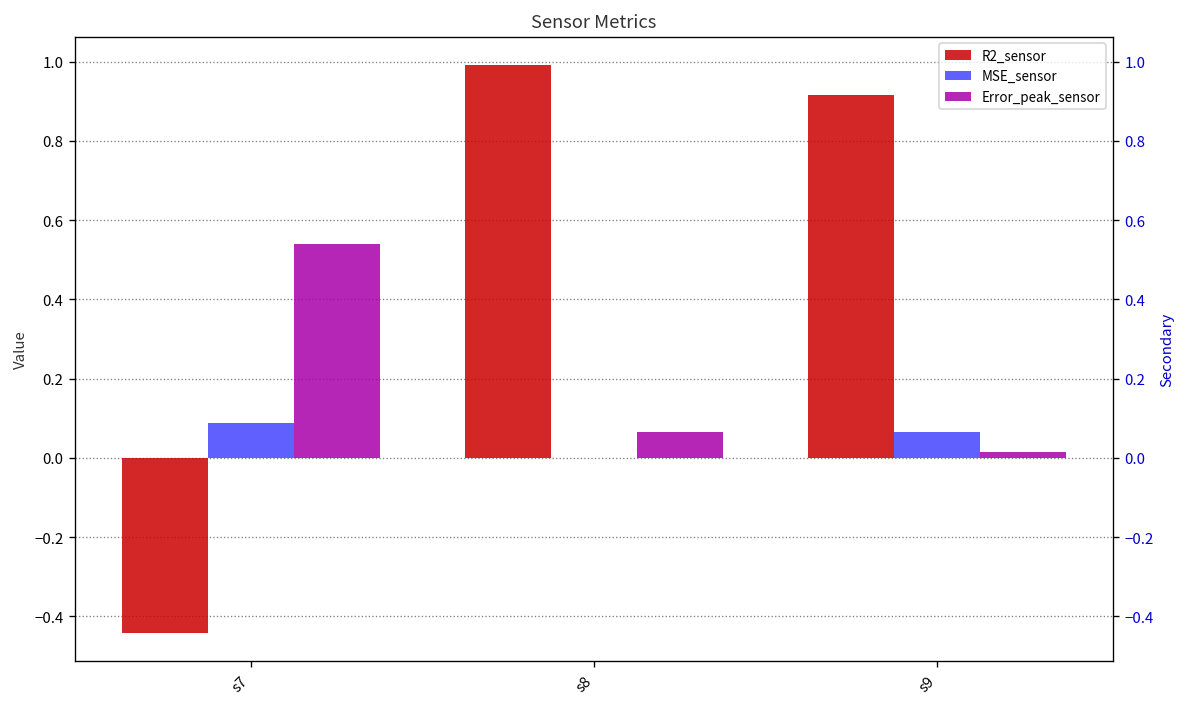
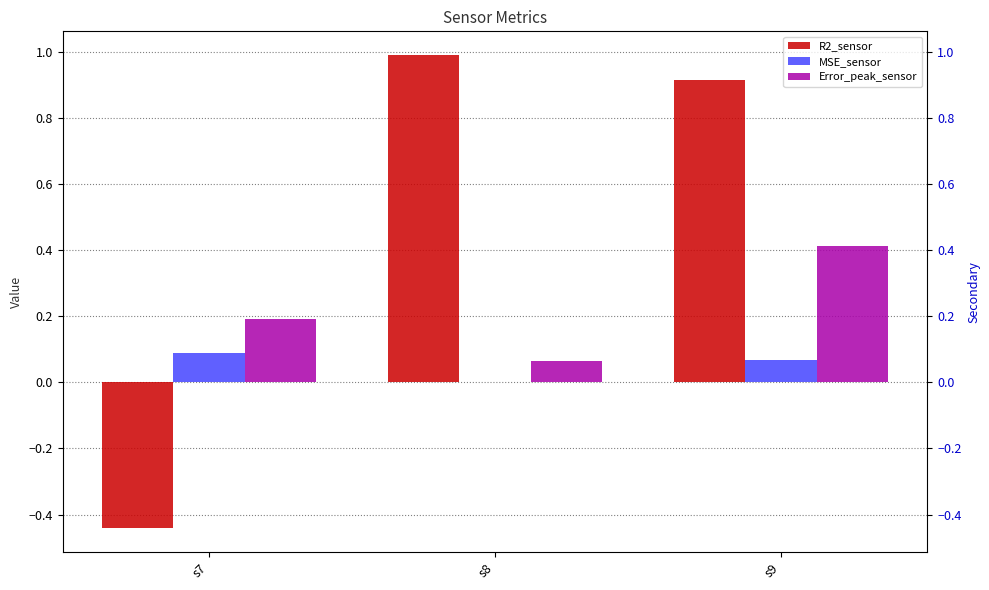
Error_peak_sensor, s7: 0.54 -> 0.19
Error_peak_sensor, s9: 0.02 -> 0.41
